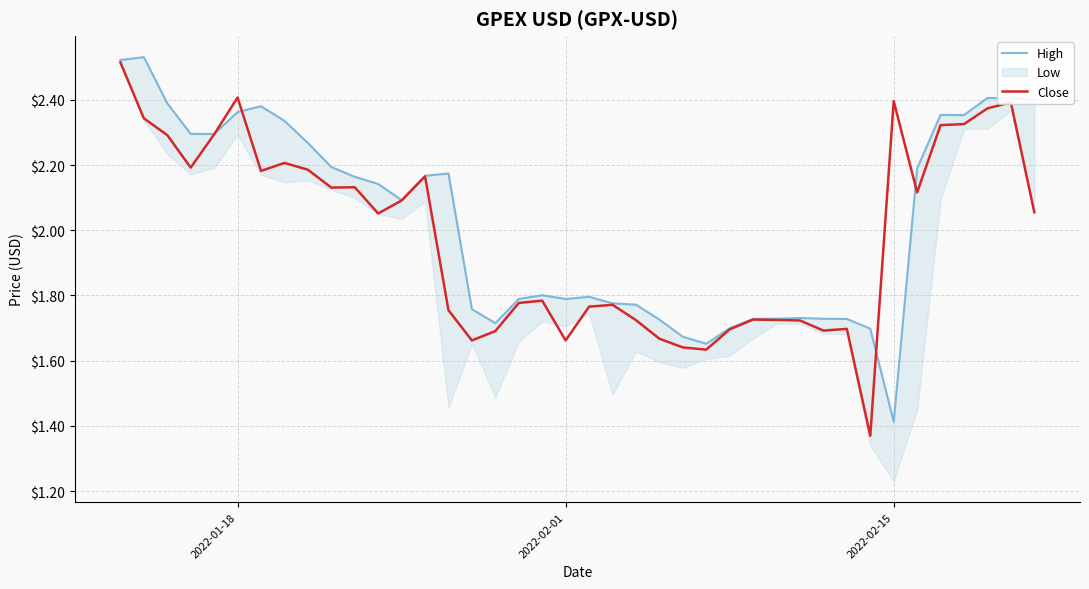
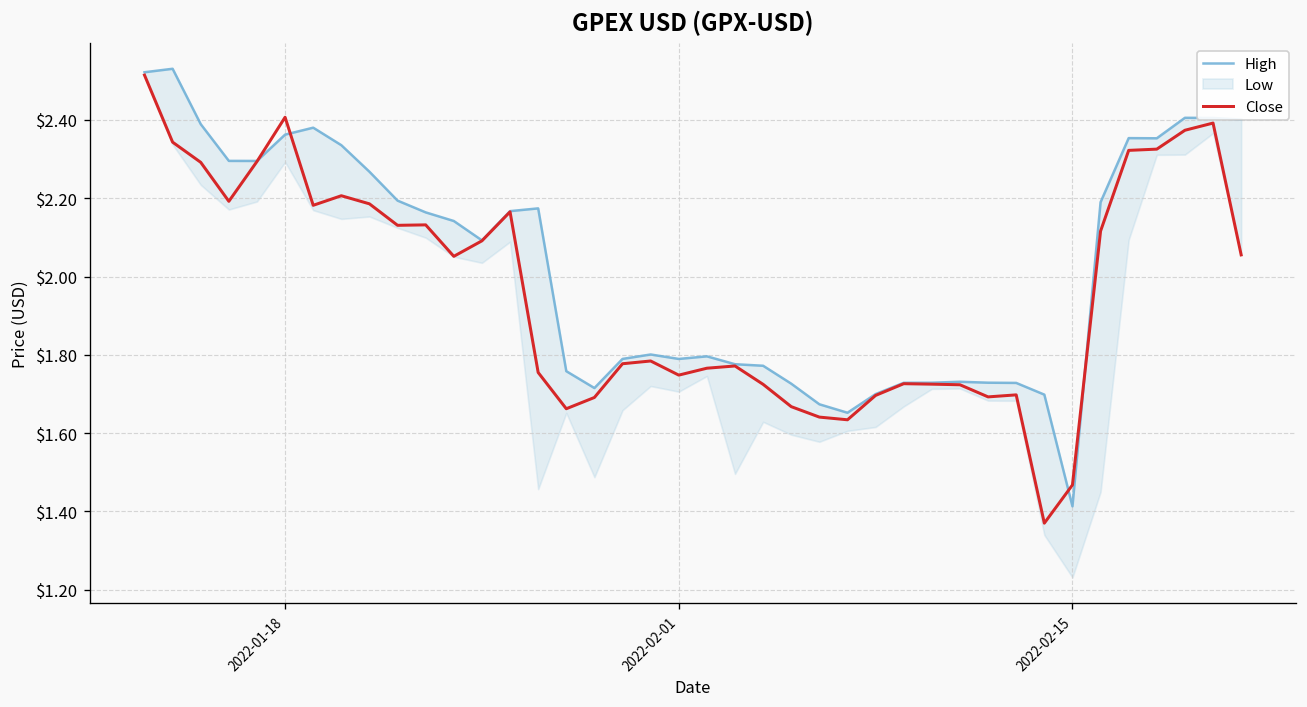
Close, 2022-02-01: $1.66 -> $1.75
Close, 2022-02-15: $2.40 -> $1.47
